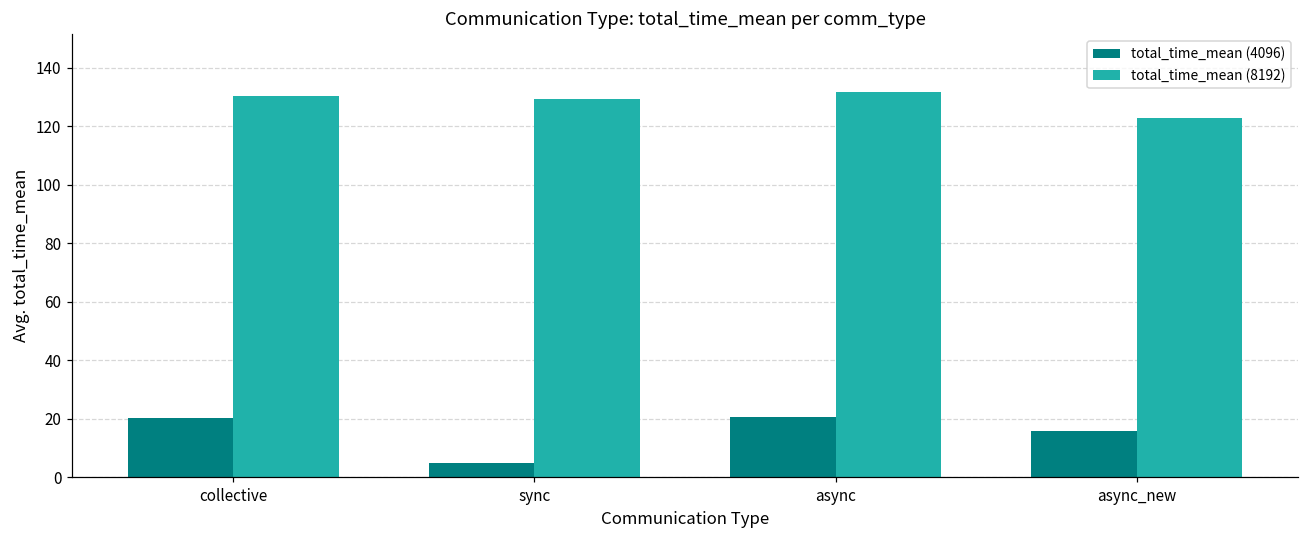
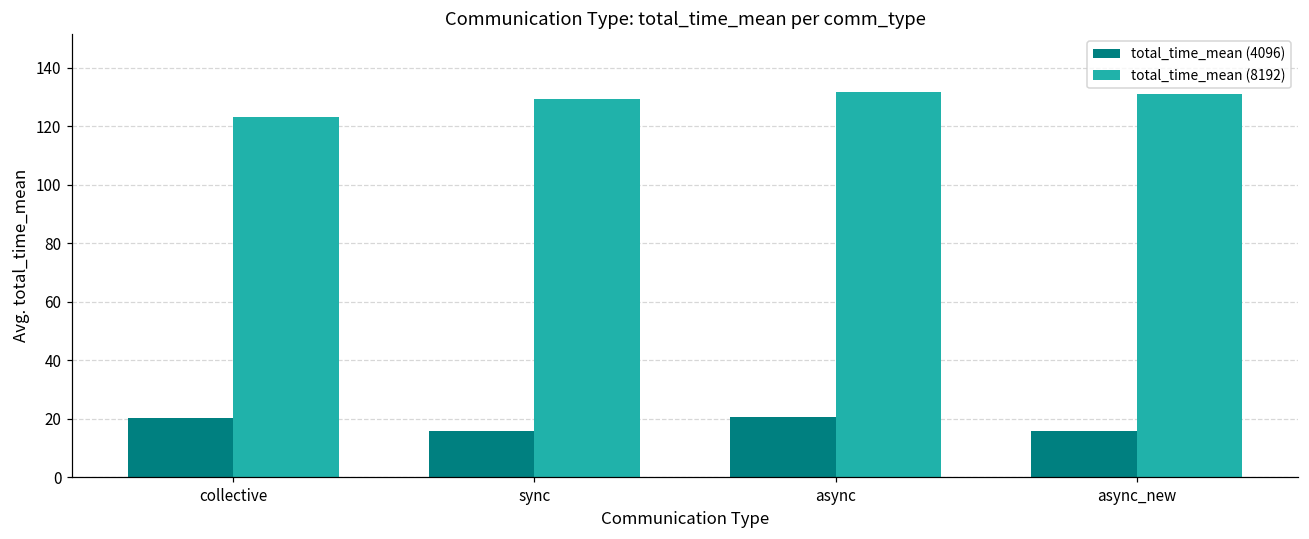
total_time_mean (8192), collective: 130 -> 123
total_time_mean (4096), sync: 5 -> 16
total_time_mean (8192), async_new: 123 -> 131
